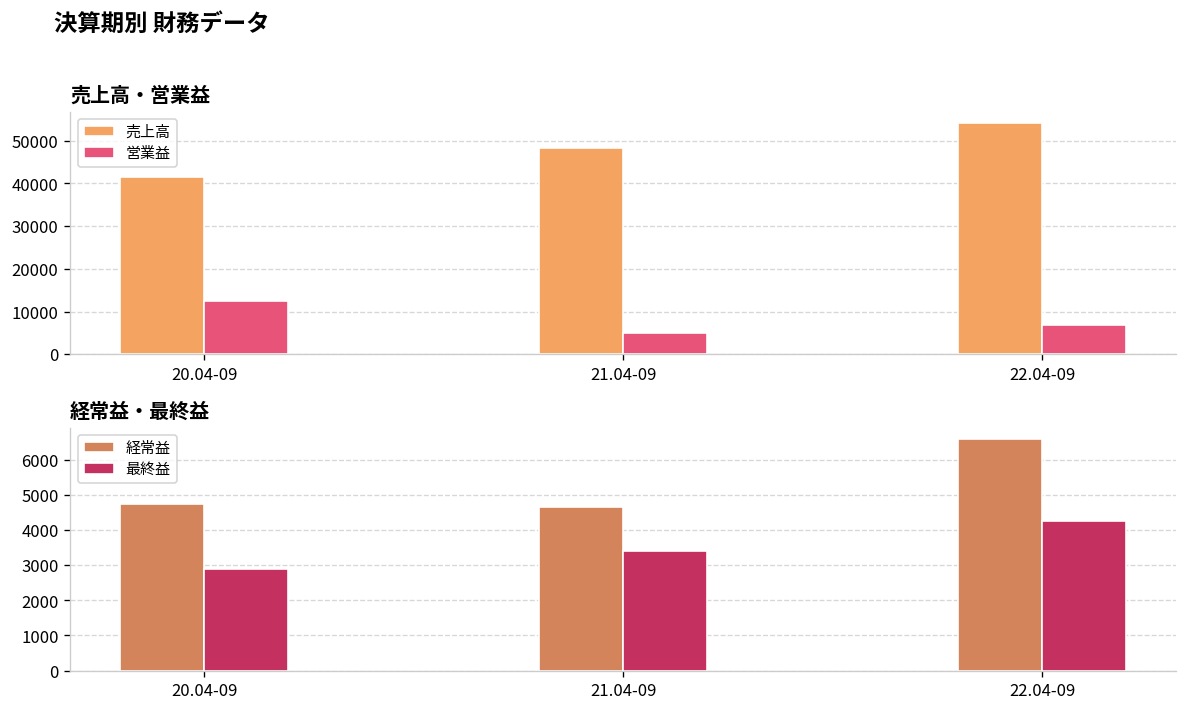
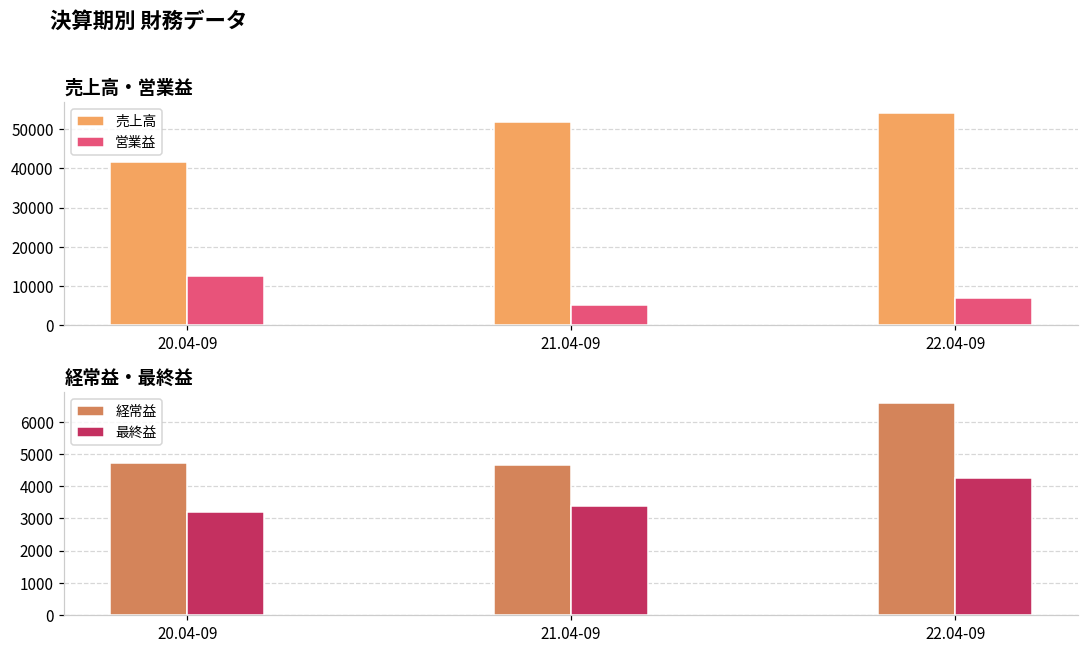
売上高・営業益, 売上高, 21.04-09: 48000 -> 52000
経常益・最終益, 最終益, 20.04-09: 2900 -> 3200
